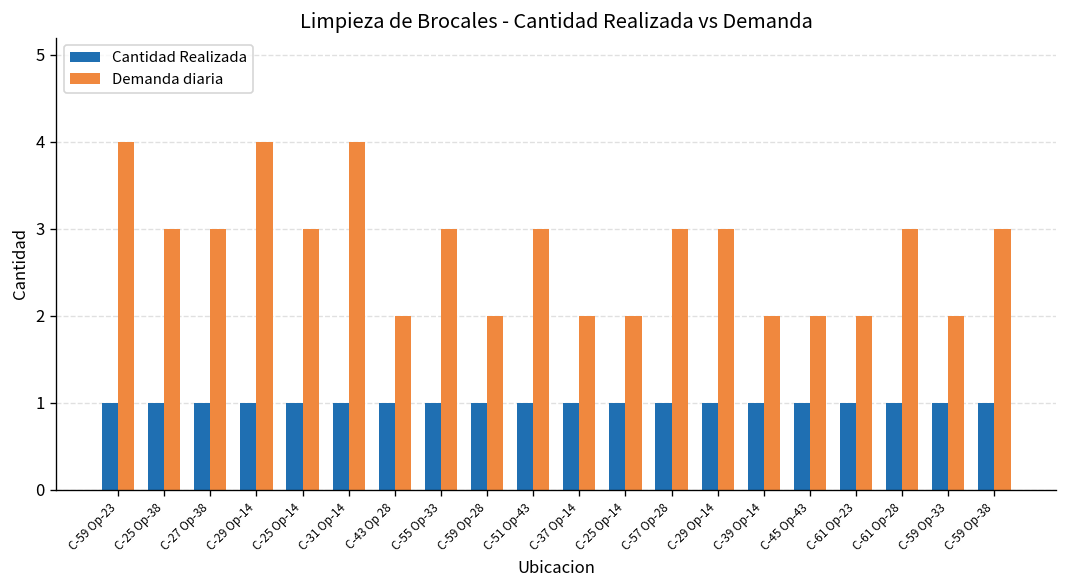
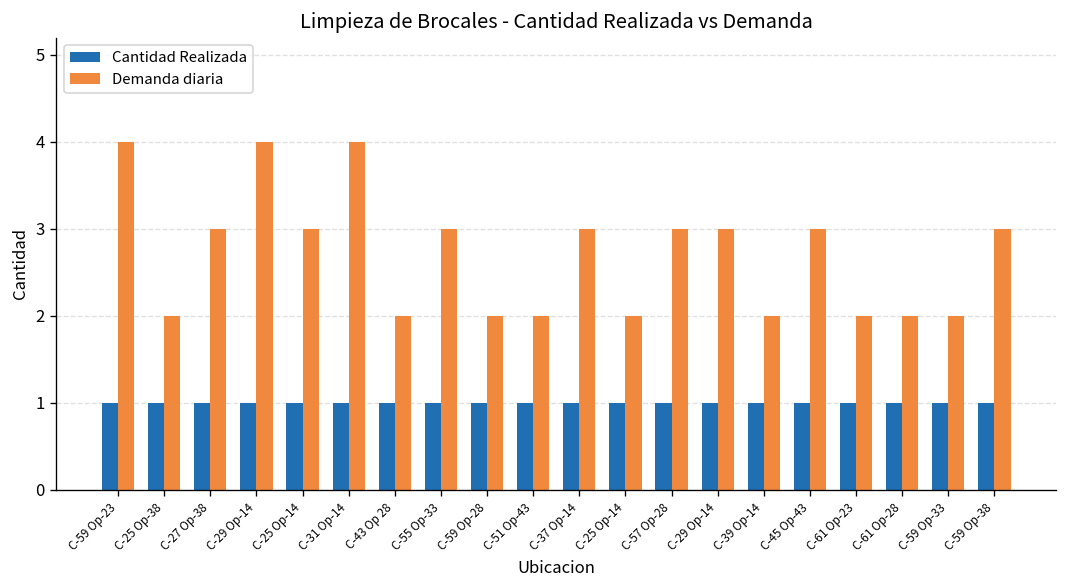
Demanda diaria, C-25 Op-38: 3 -> 2
Demanda diaria, C-51 Op-43: 3 -> 2
Demanda diaria, C-37 Op-14: 2 -> 3
Demanda diaria, C-45 Op-43: 2 -> 3
Demanda diaria, C-61 Op-28: 3 -> 2
